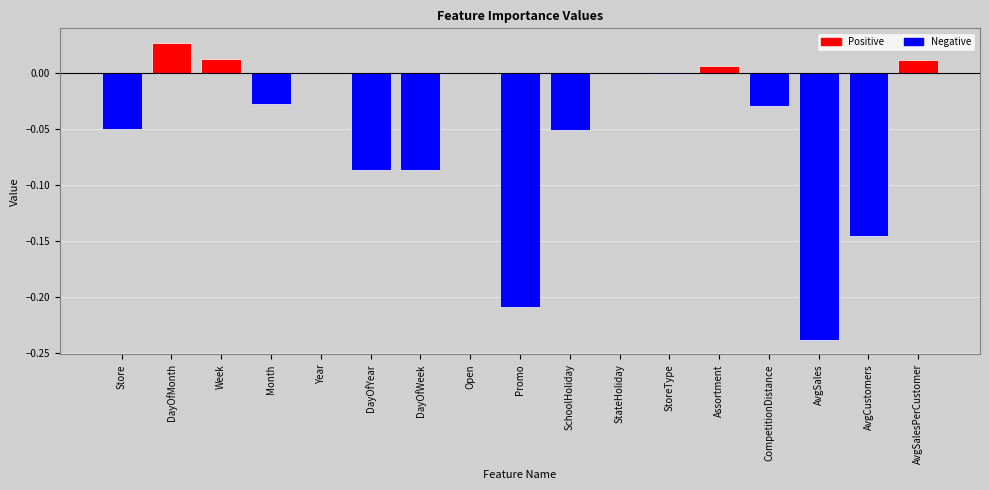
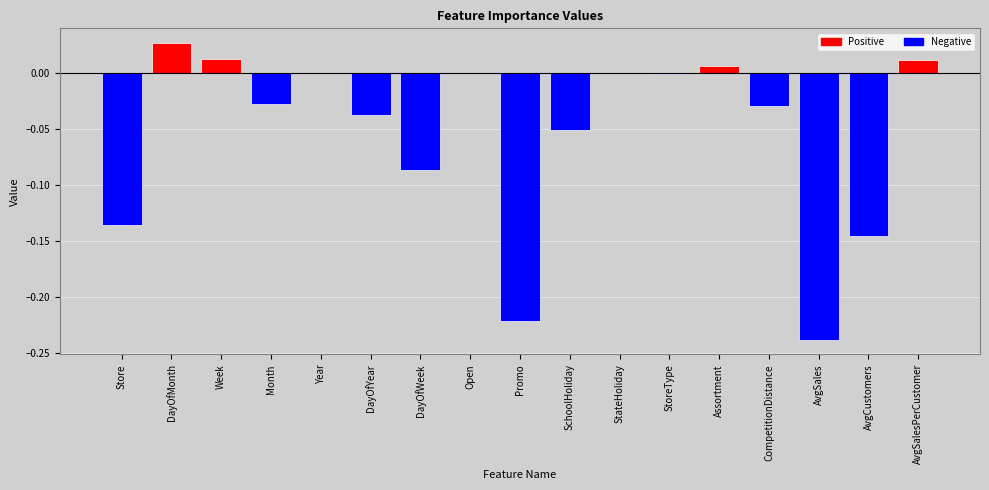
Store: -0.050 -> -0.136
DayOfYear: -0.086 -> -0.037
Promo: -0.209 -> -0.221
